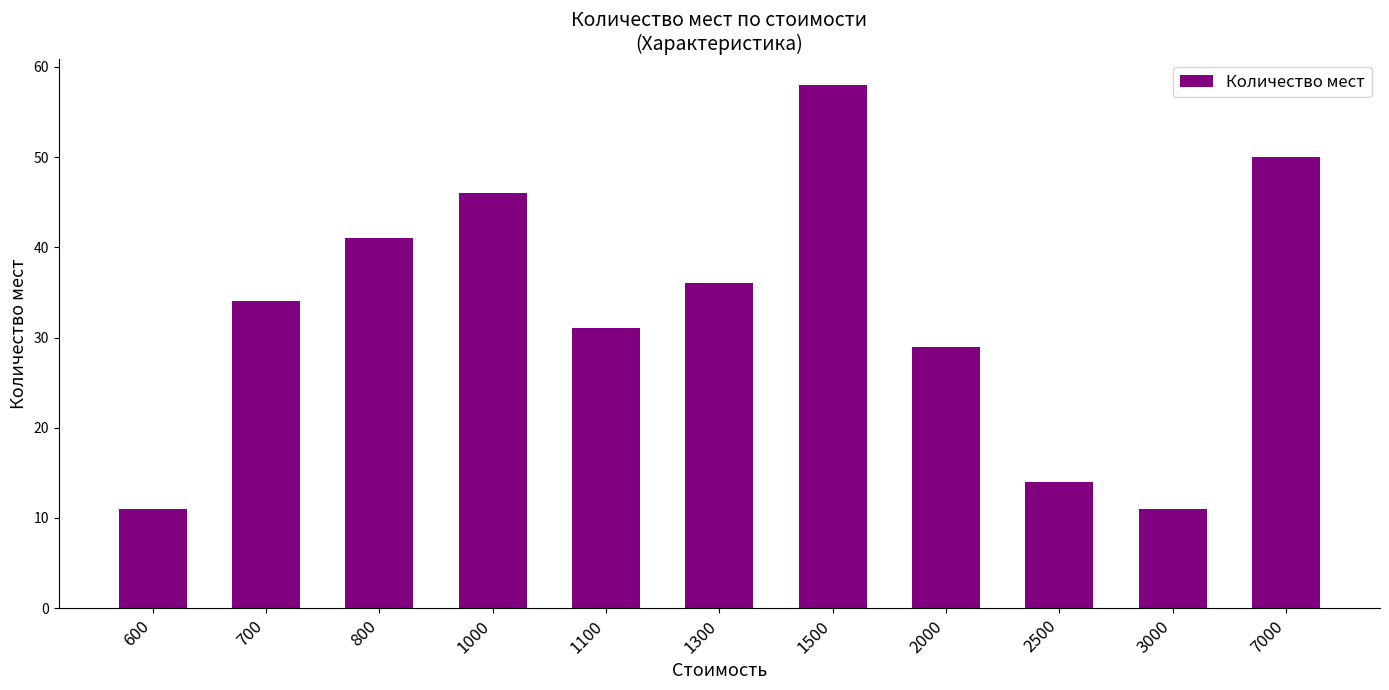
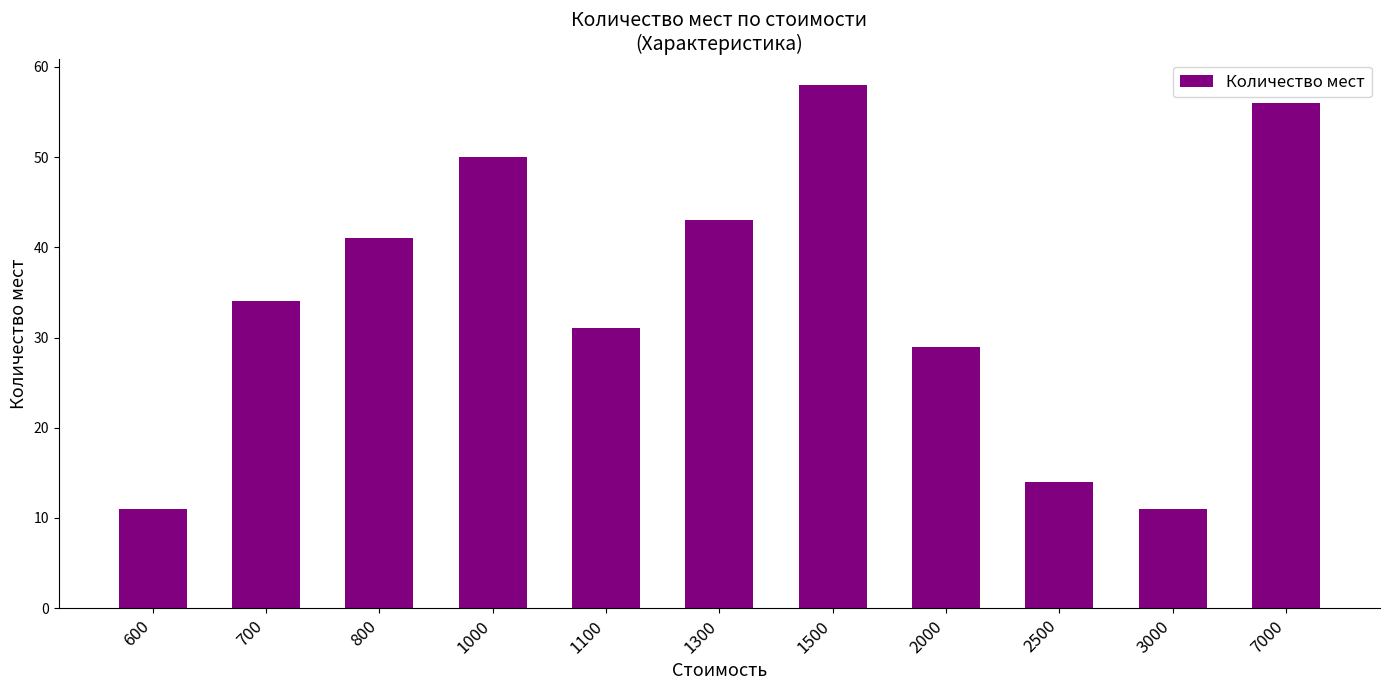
1000: 46 -> 50
1300: 36 -> 43
7000: 50 -> 56
